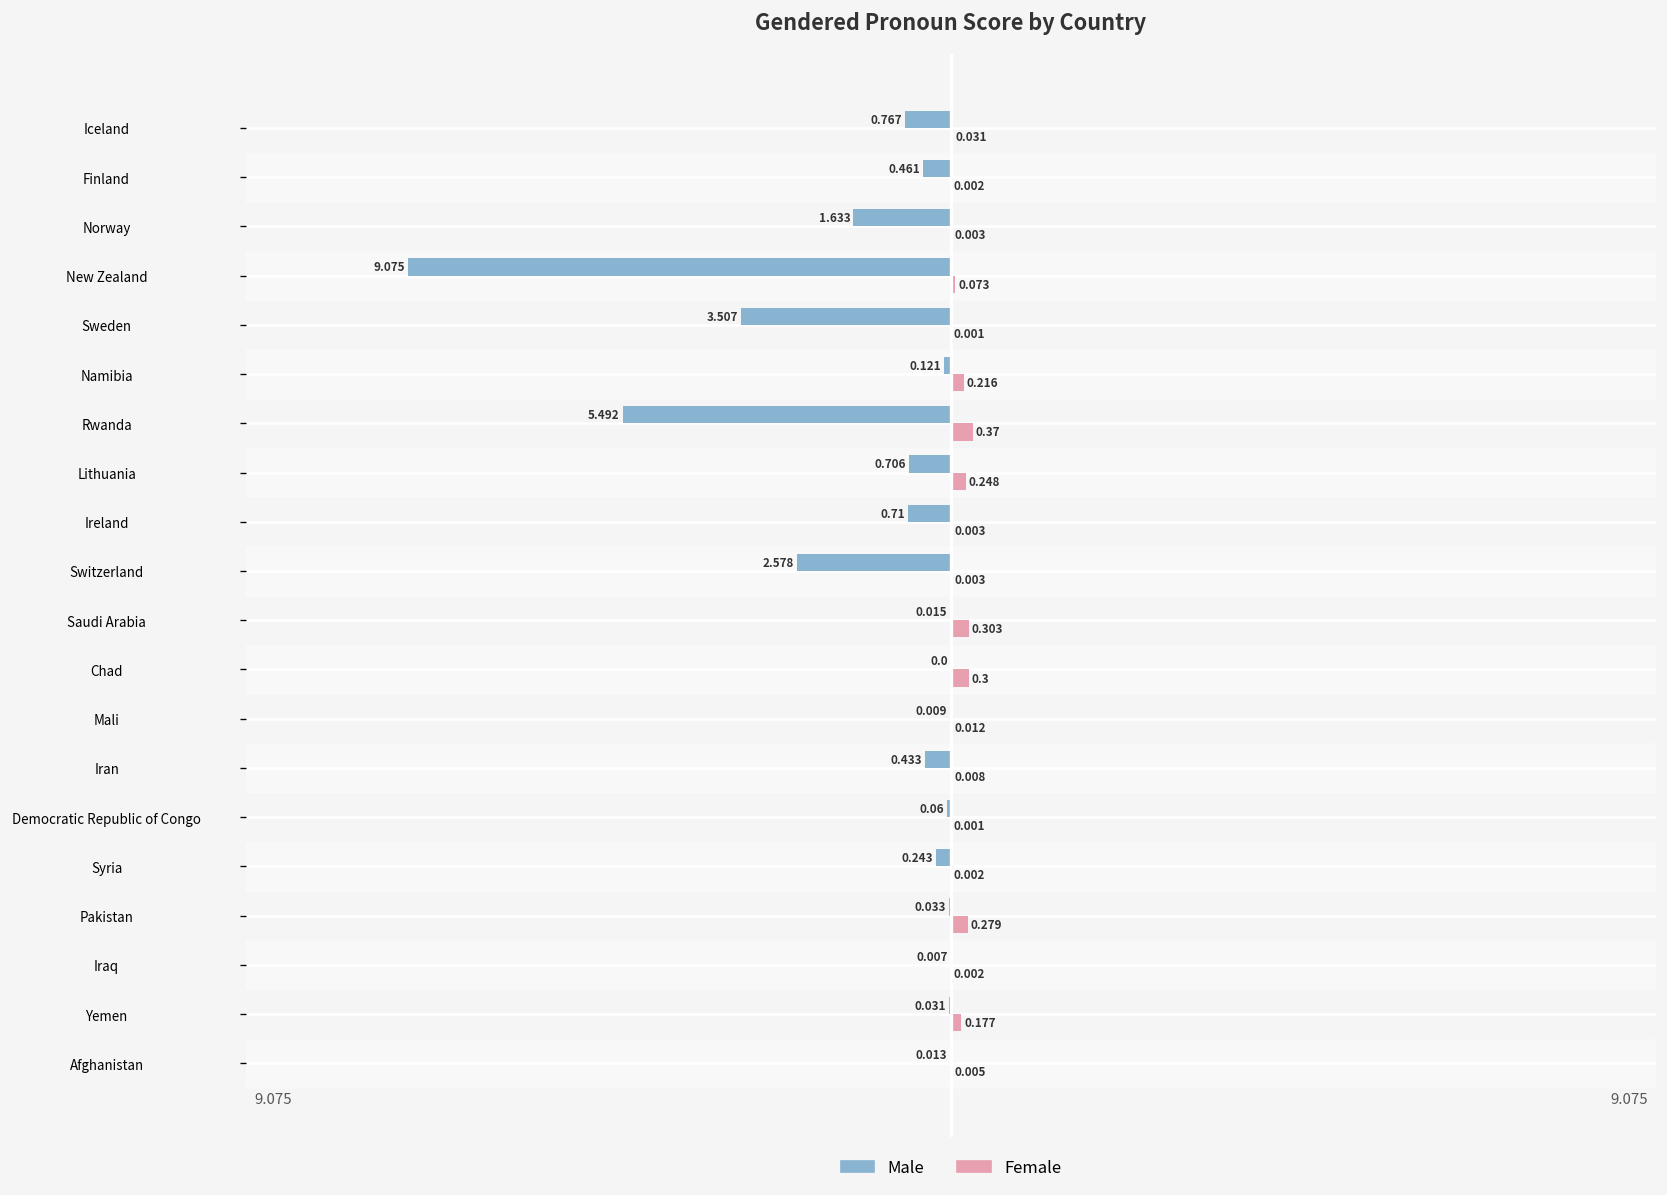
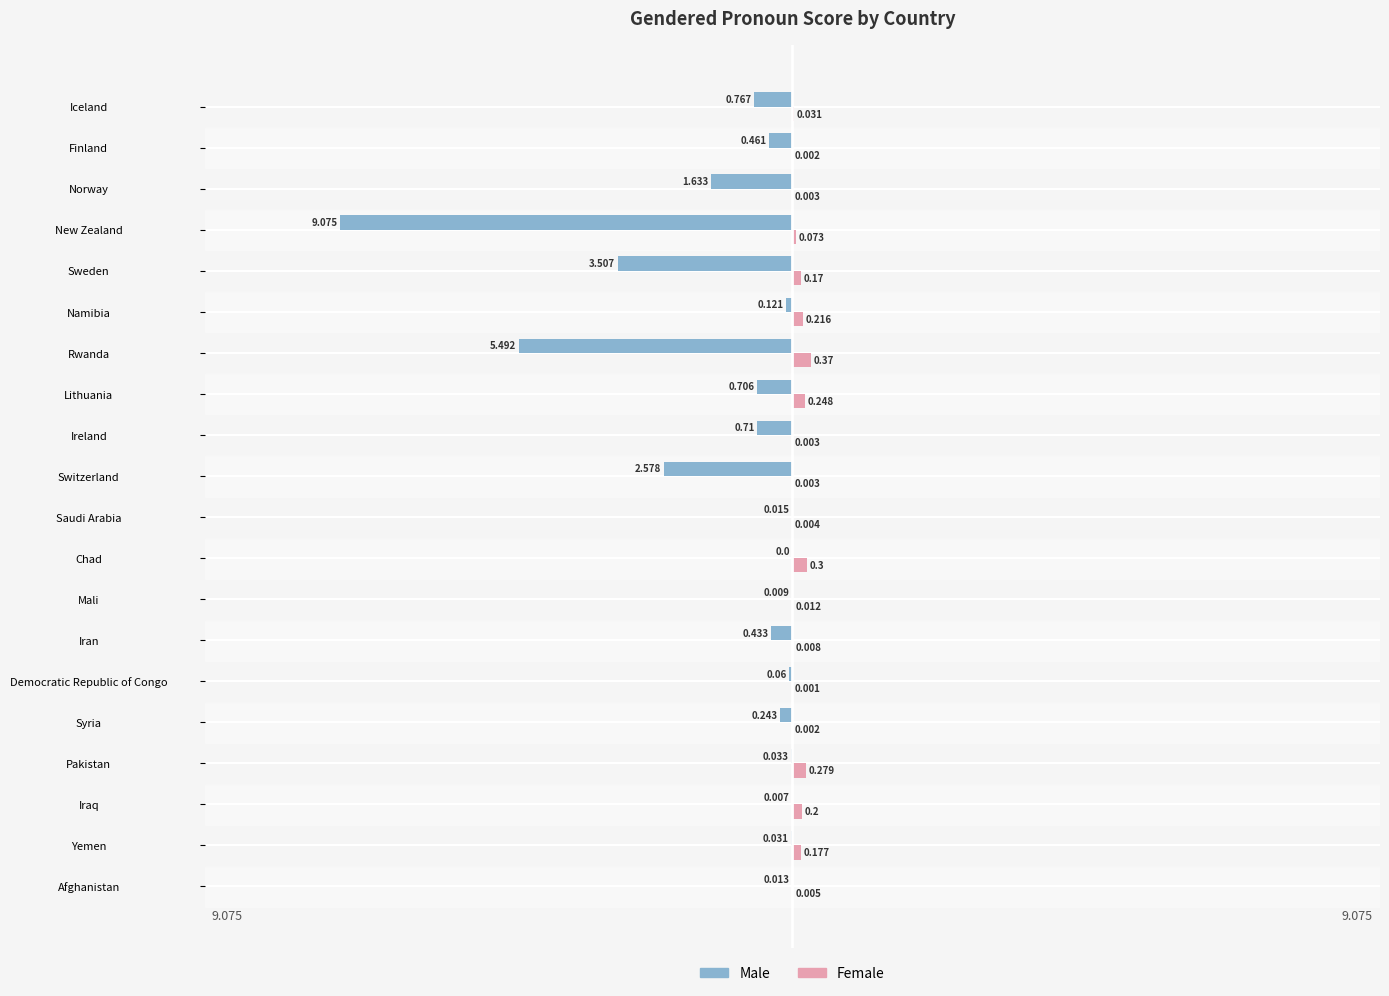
Female, Sweden: 0.001 -> 0.17
Female, Saudi Arabia: 0.303 -> 0.004
Female, Iraq: 0.002 -> 0.2
